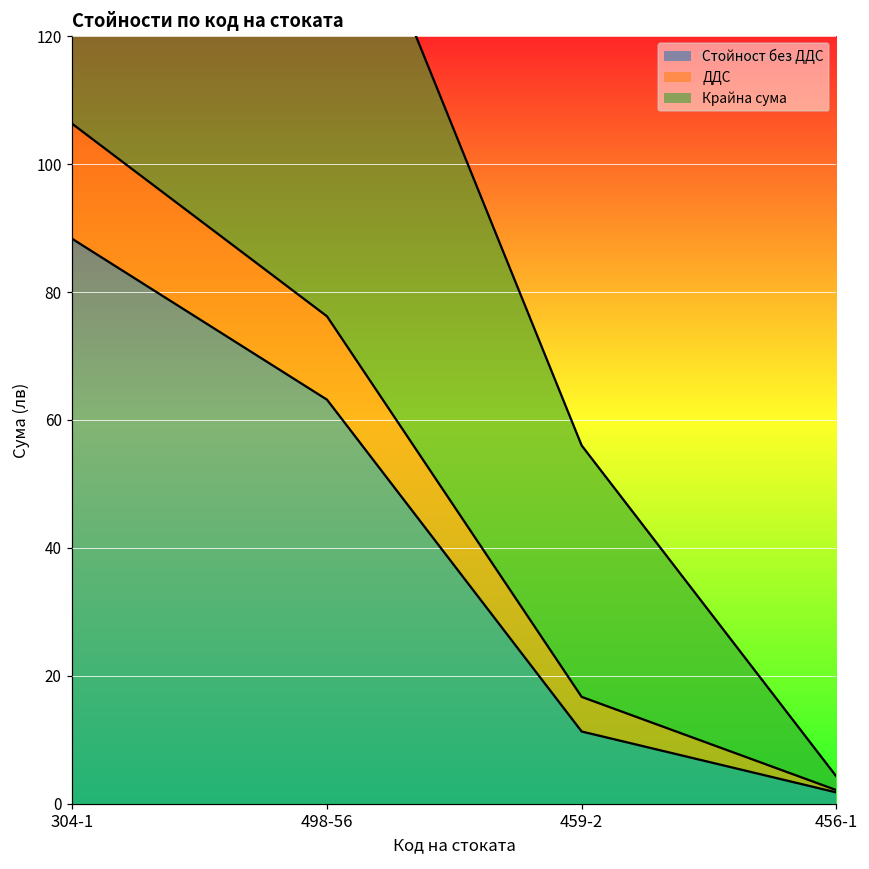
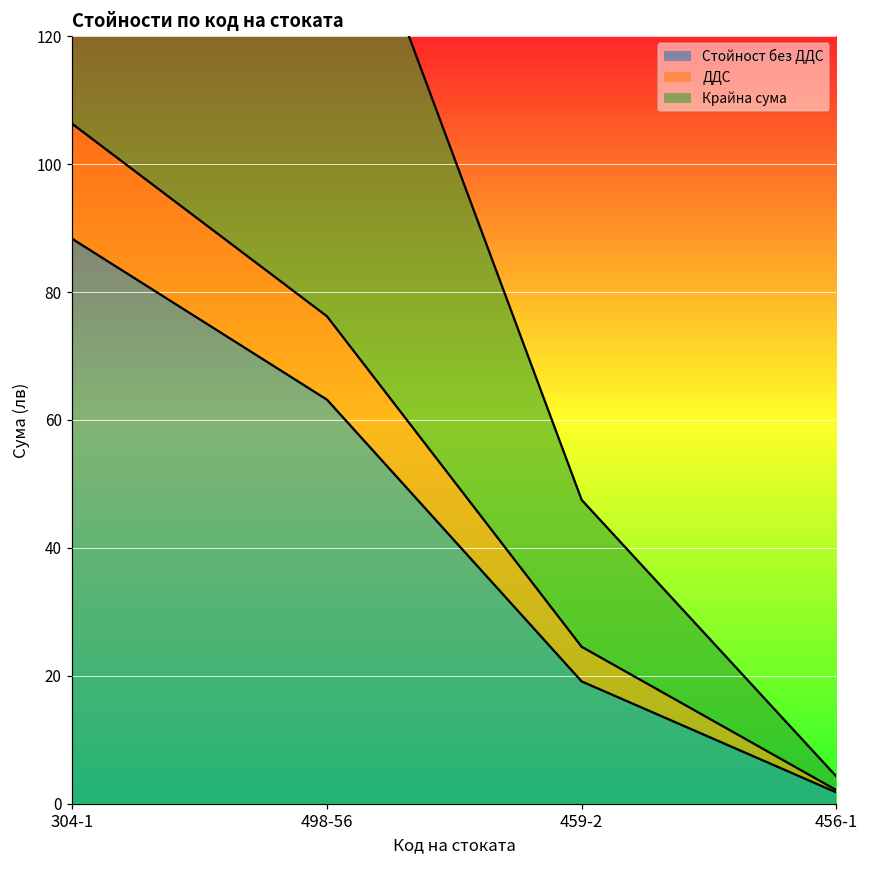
Стойност без ДДС, 459-2: 11 -> 19
Крайна сума, 459-2: 39 -> 23
